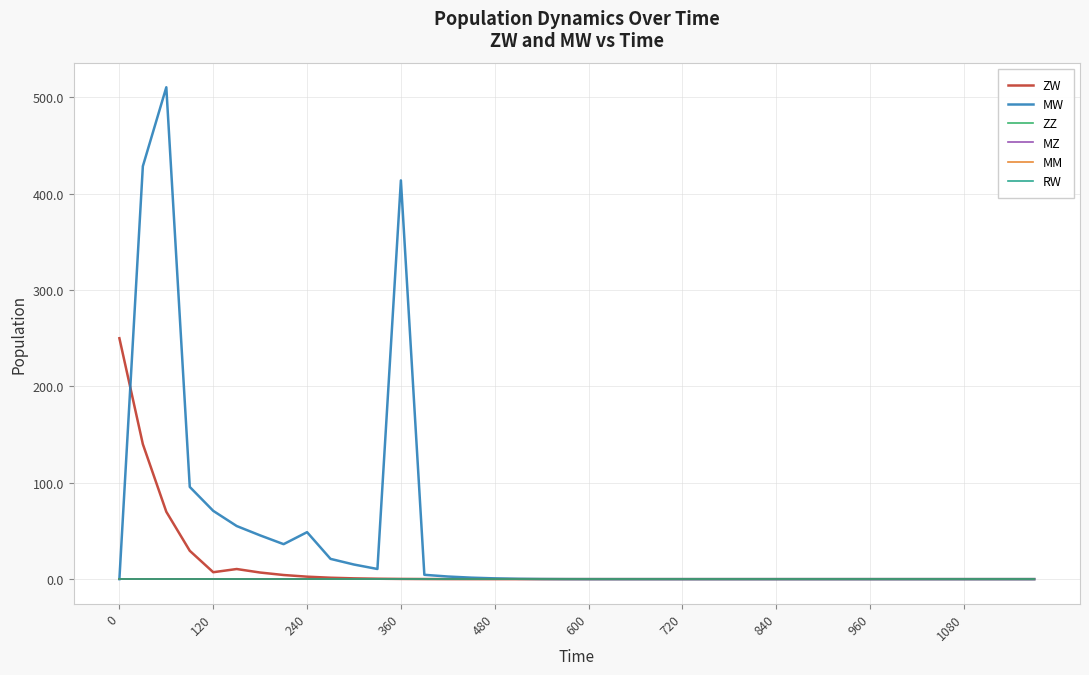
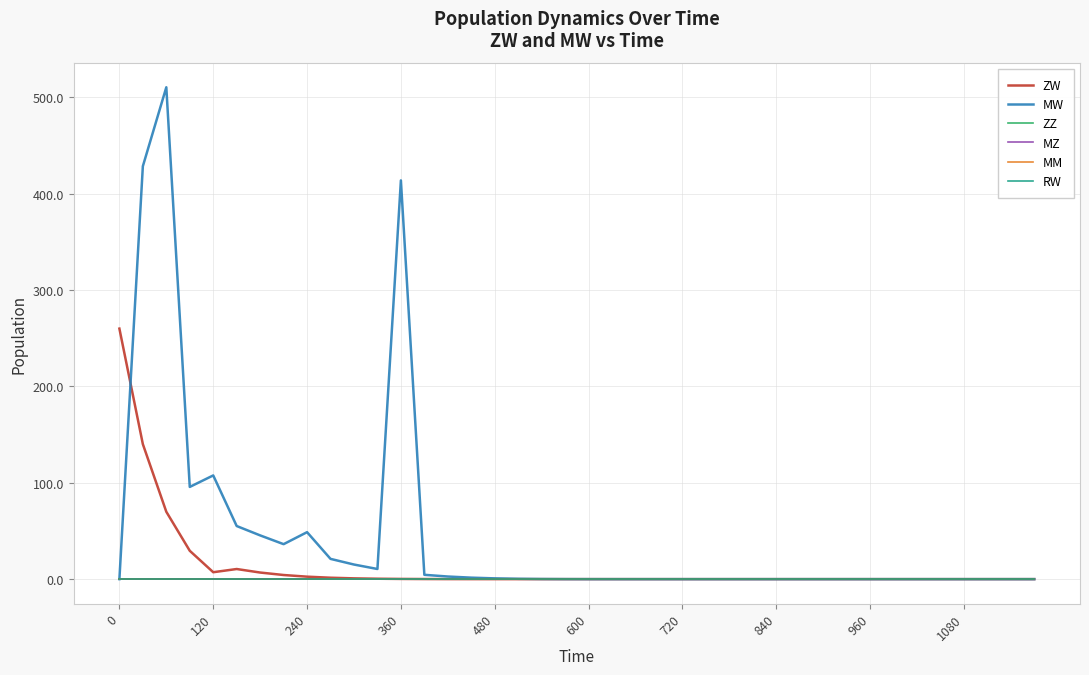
ZW, 0: 250 -> 260
MW, 120: 70 -> 110
